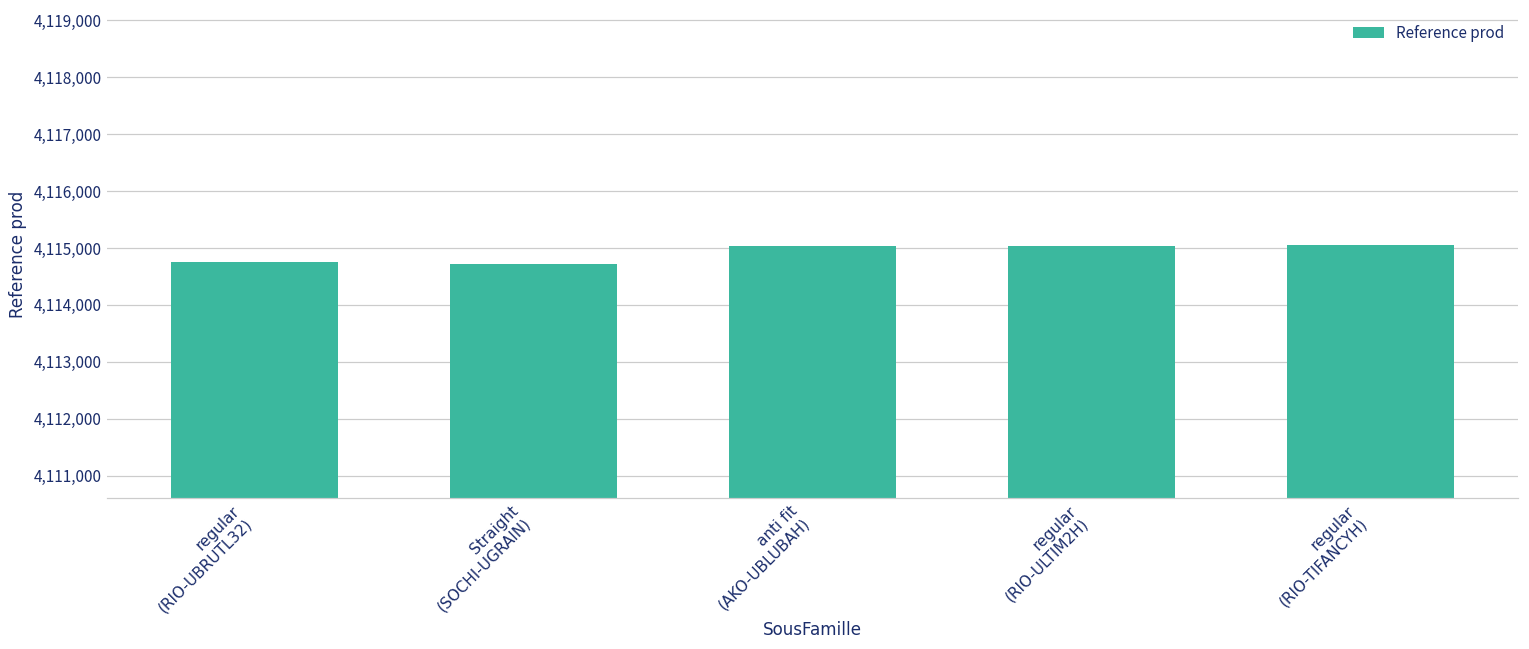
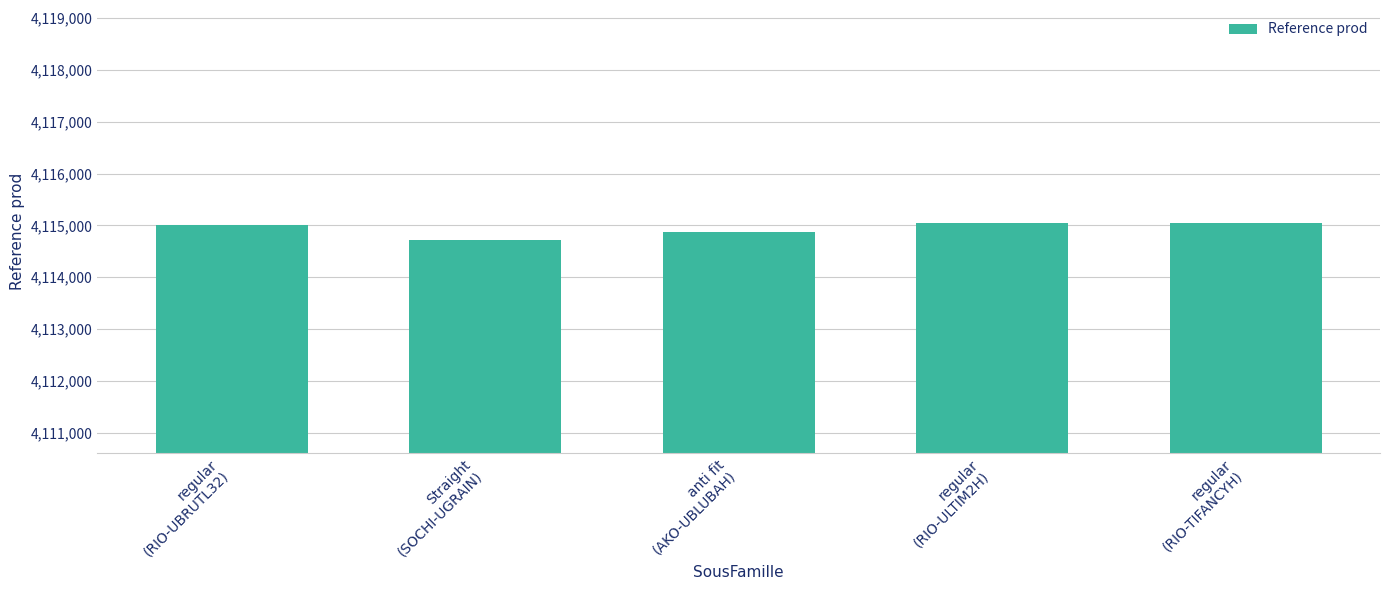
regular (RIO-UBRUTL32): 4,114,800 -> 4,115,000
anti fit (AKO-UBLUBAH): 4,115,000 -> 4,114,900
